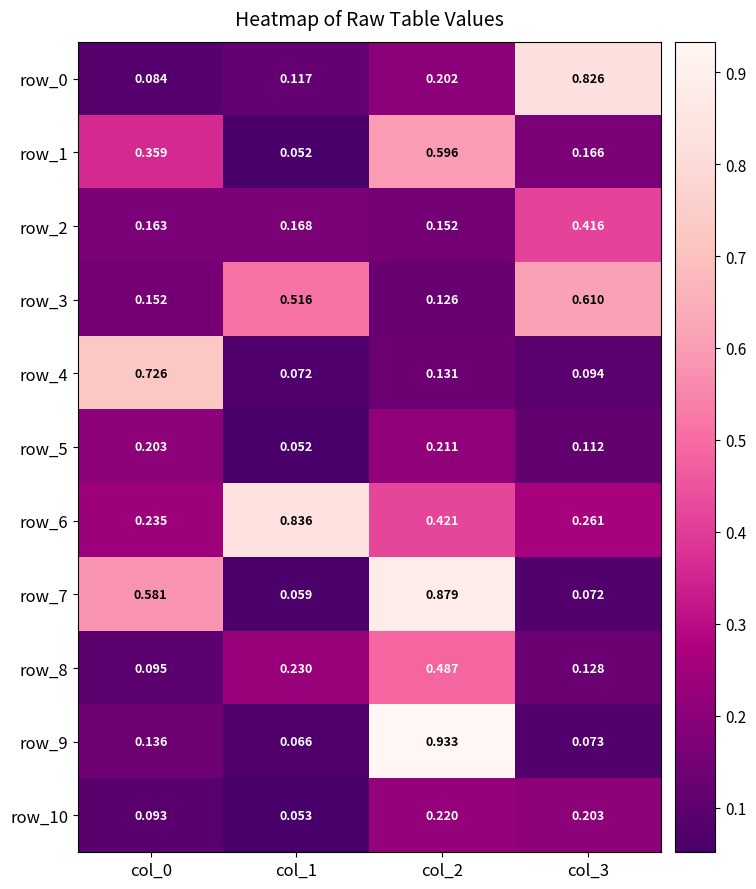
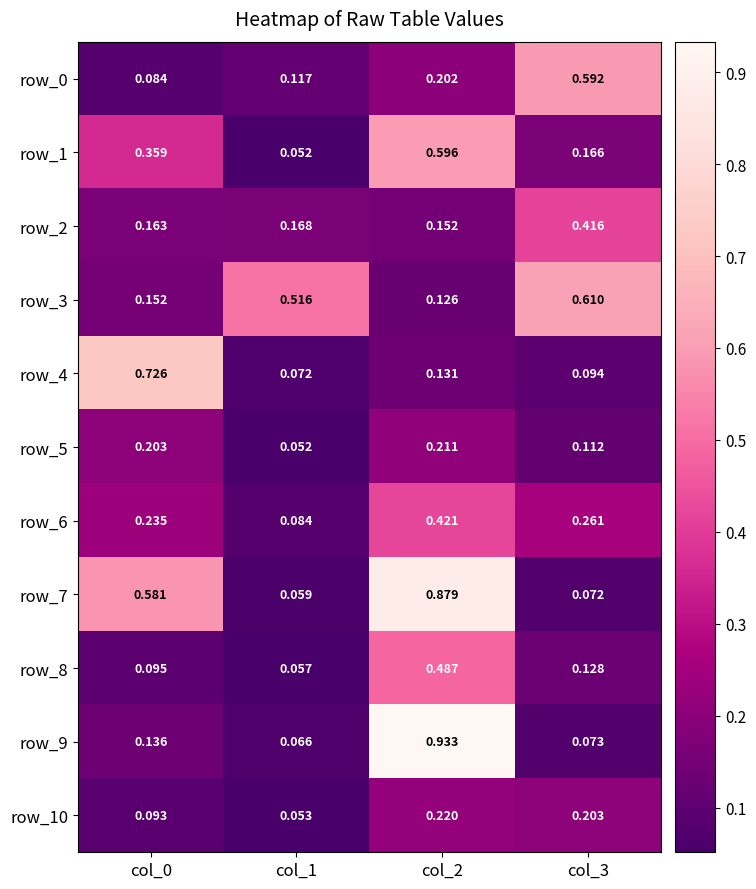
row_0, col_3: 0.826 -> 0.592
row_6, col_1: 0.836 -> 0.084
row_8, col_1: 0.230 -> 0.057
